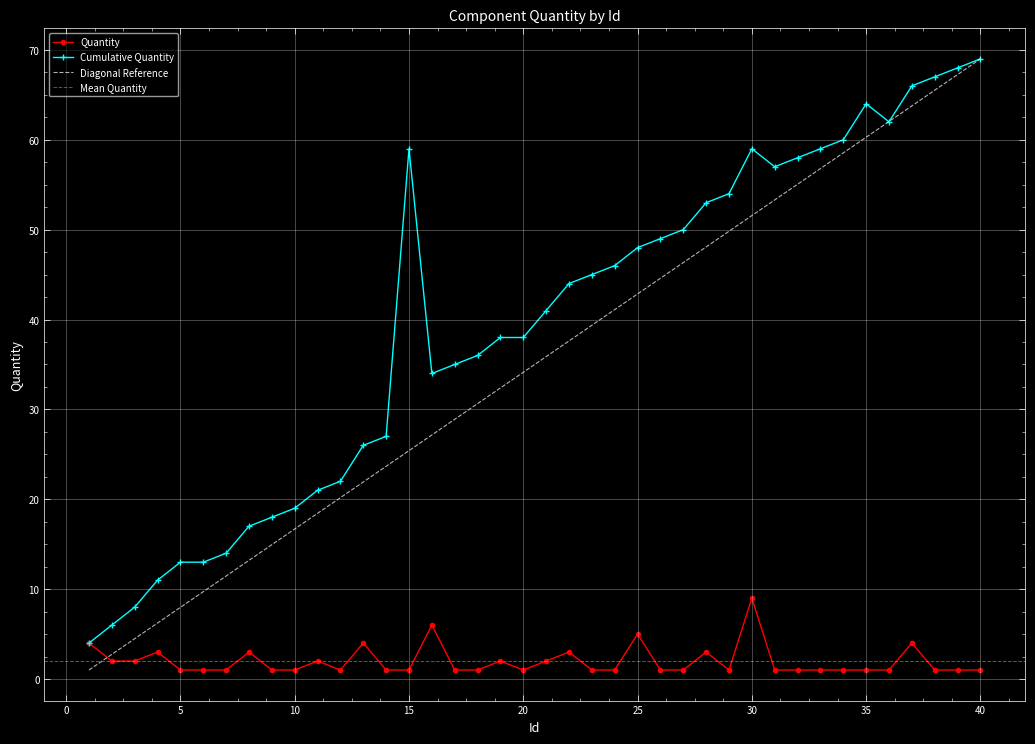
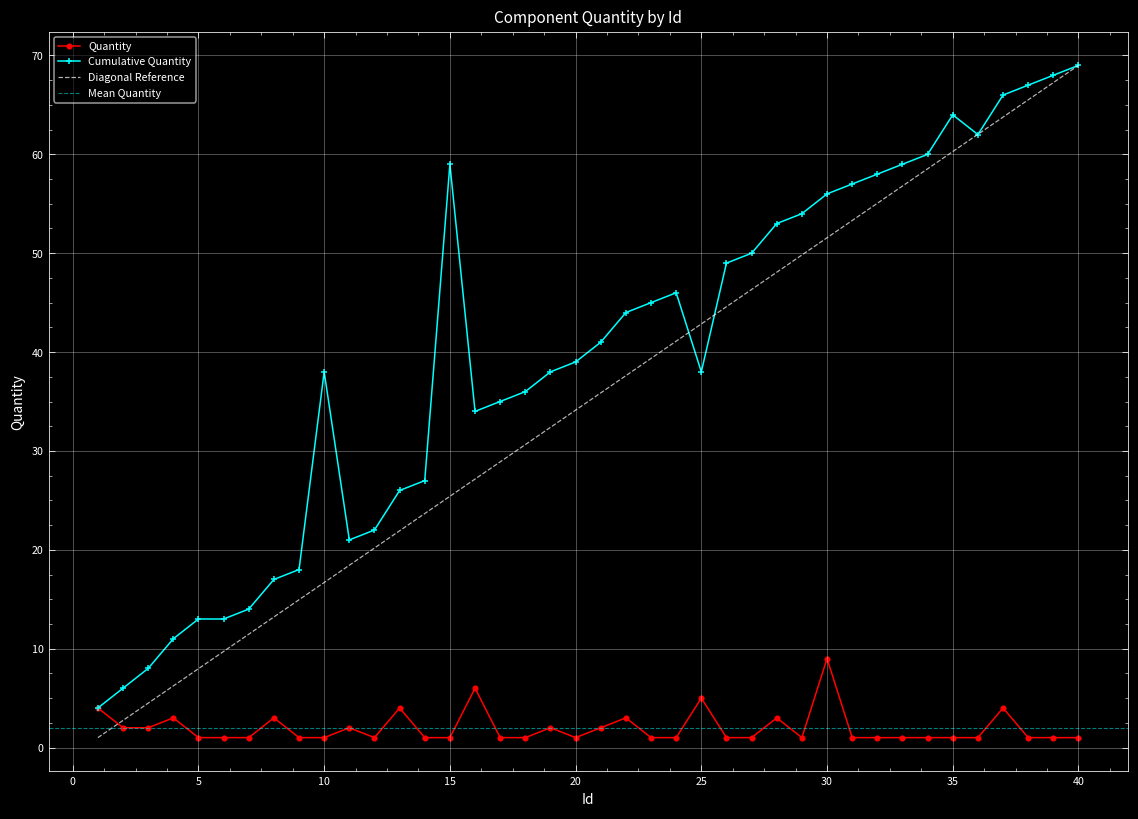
Cumulative Quantity, 10: 19 -> 38
Cumulative Quantity, 20: 38 -> 39
Cumulative Quantity, 25: 48 -> 38
Cumulative Quantity, 30: 59 -> 56
